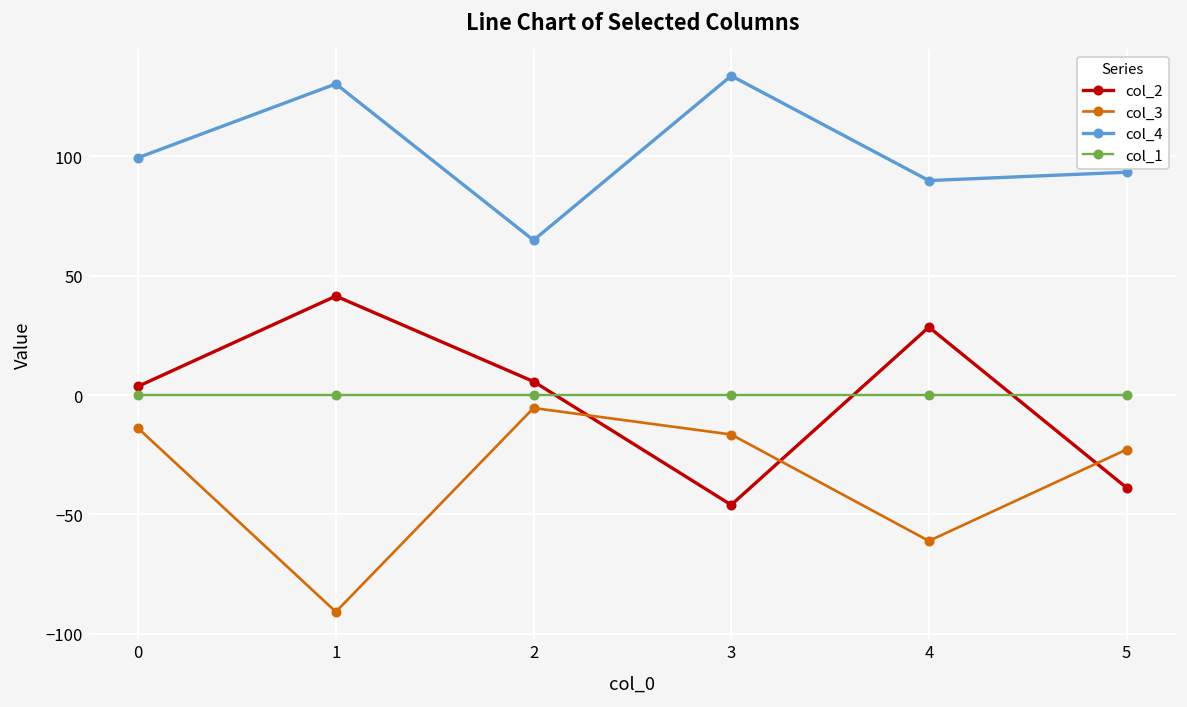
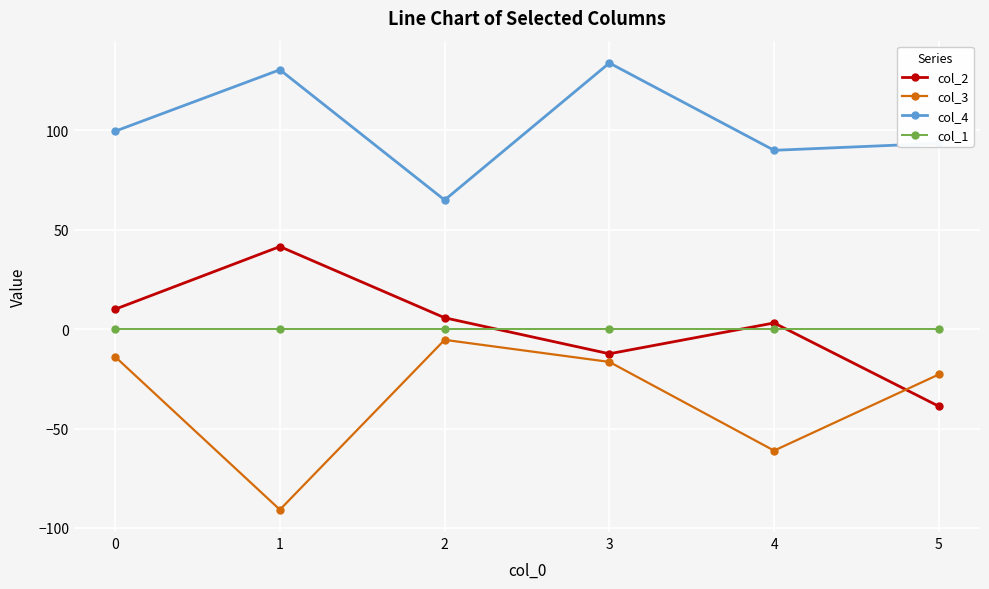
col_2, 0: 4 -> 10
col_2, 3: -46 -> -12
col_2, 4: 29 -> 3
